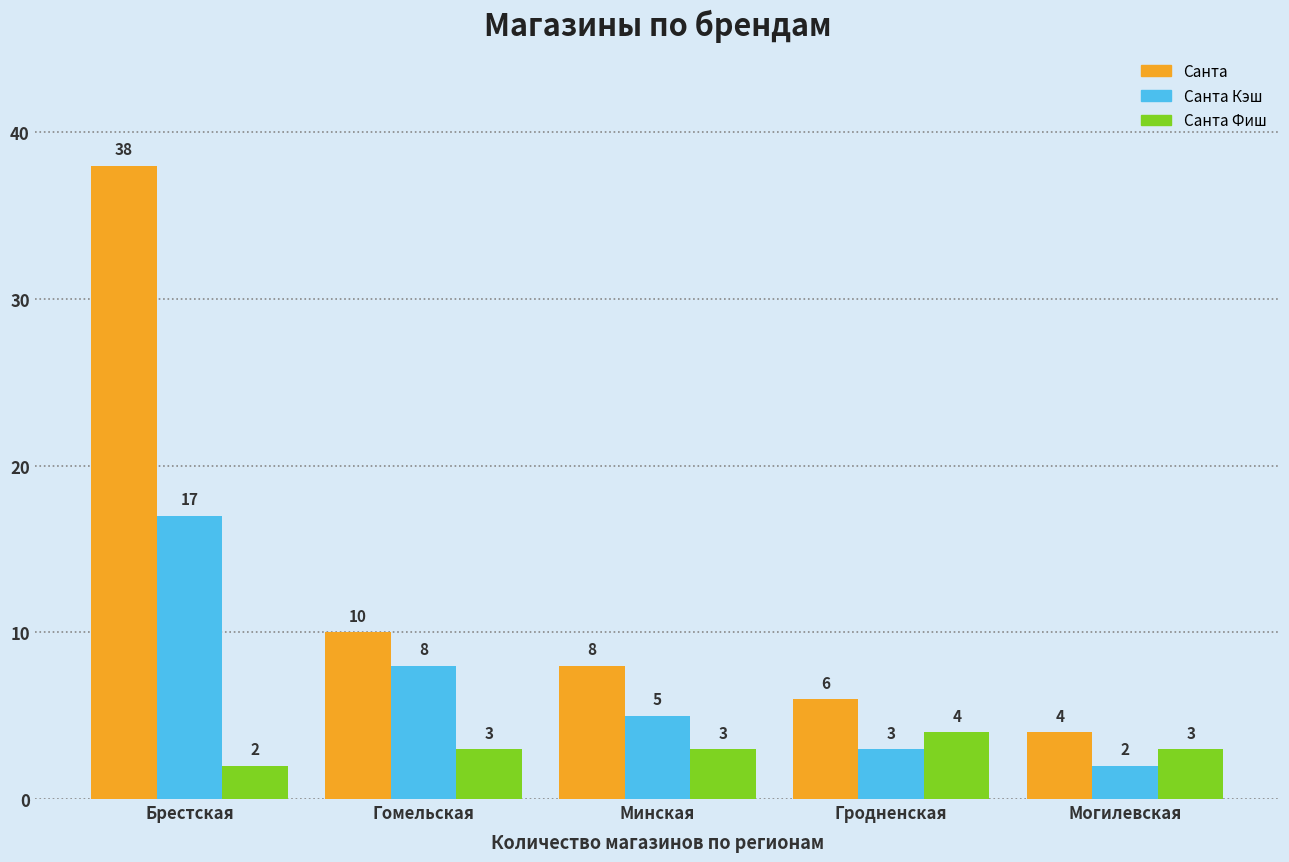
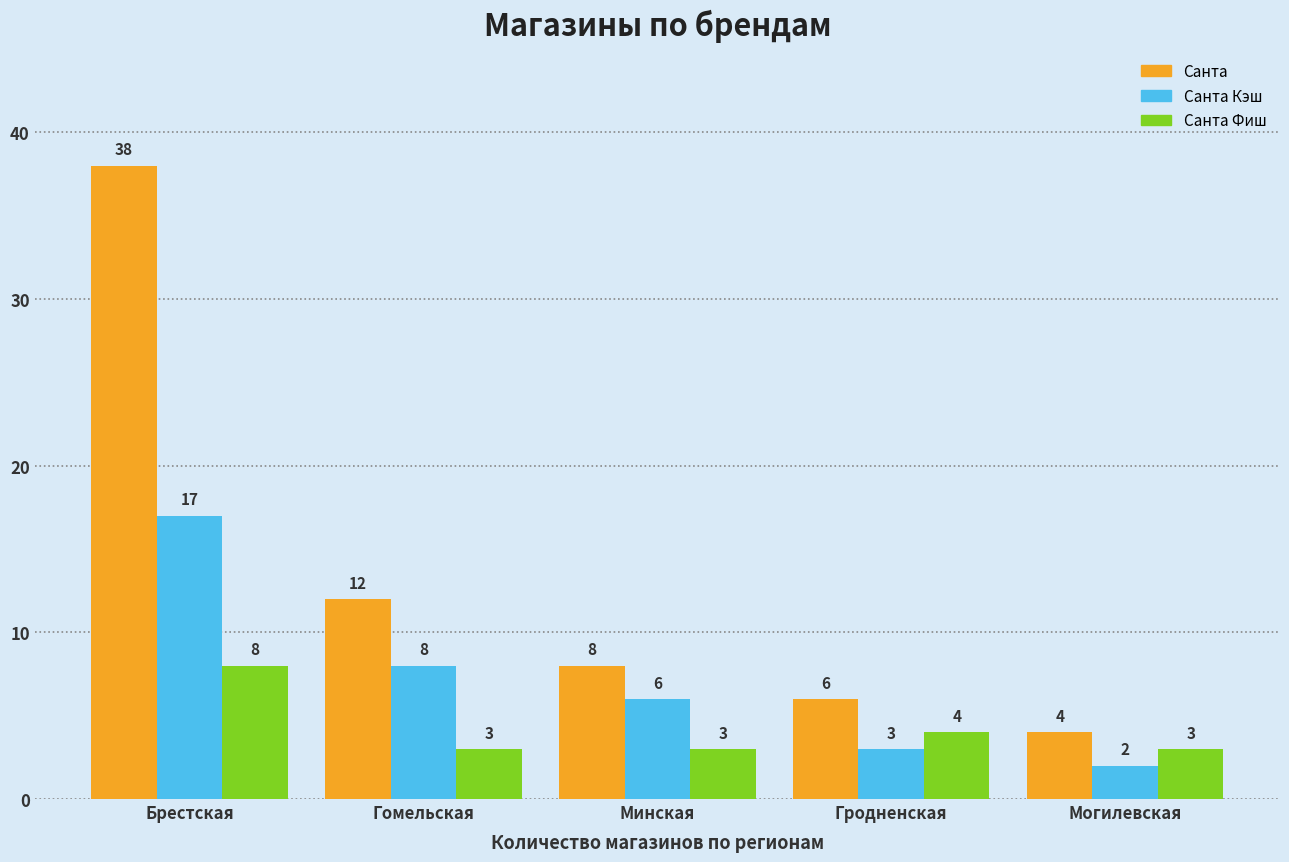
Санта Фиш, Брестская: 2 -> 8
Санта, Гомельская: 10 -> 12
Санта Кэш, Минская: 5 -> 6
